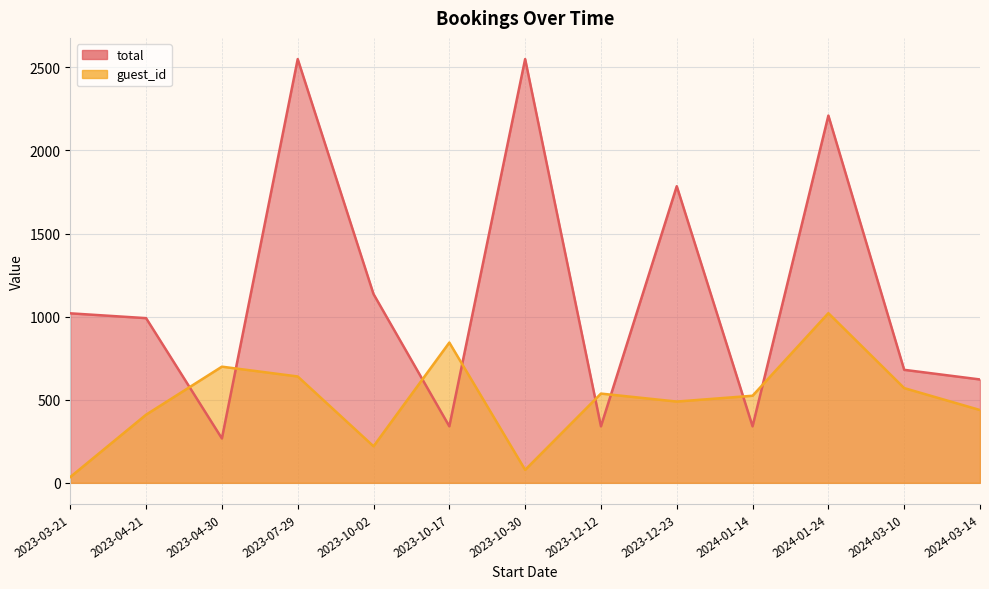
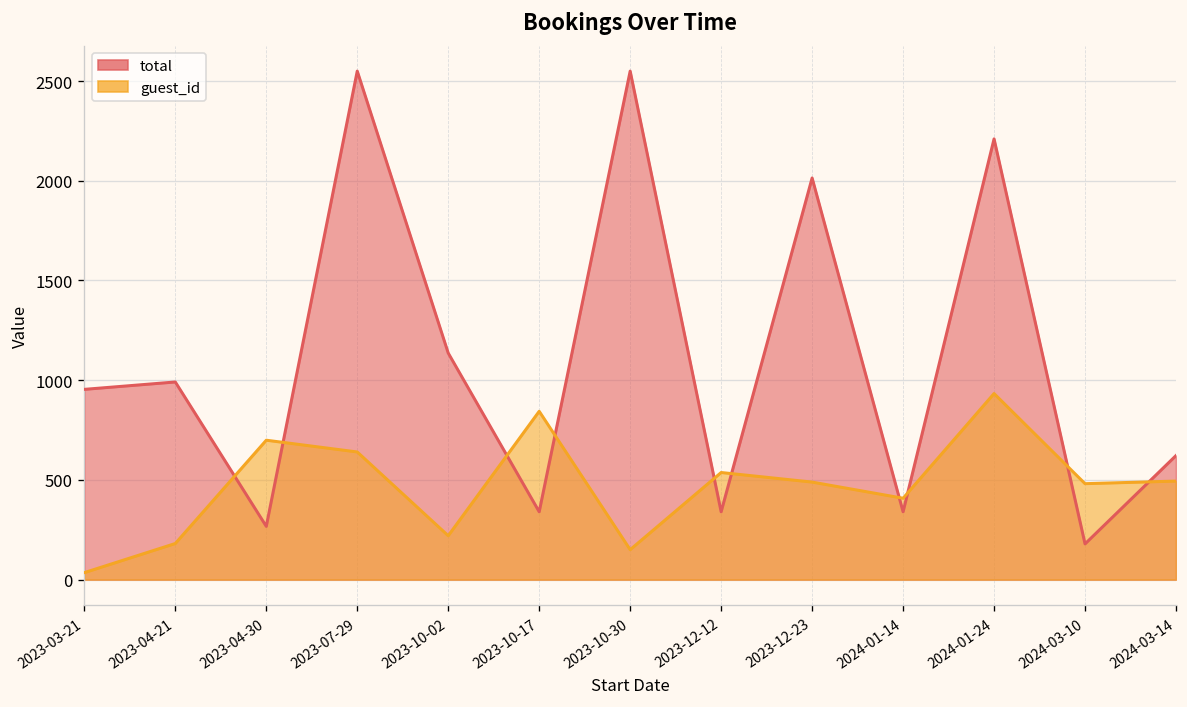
total, 2023-03-21: 1020 -> 950
guest_id, 2023-04-21: 410 -> 180
guest_id, 2023-10-30: 80 -> 150
total, 2023-12-23: 1790 -> 2010
guest_id, 2024-01-14: 520 -> 410
guest_id, 2024-01-24: 1020 -> 930
total, 2024-03-10: 680 -> 180
guest_id, 2024-03-10: 570 -> 480
guest_id, 2024-03-14: 440 -> 490
